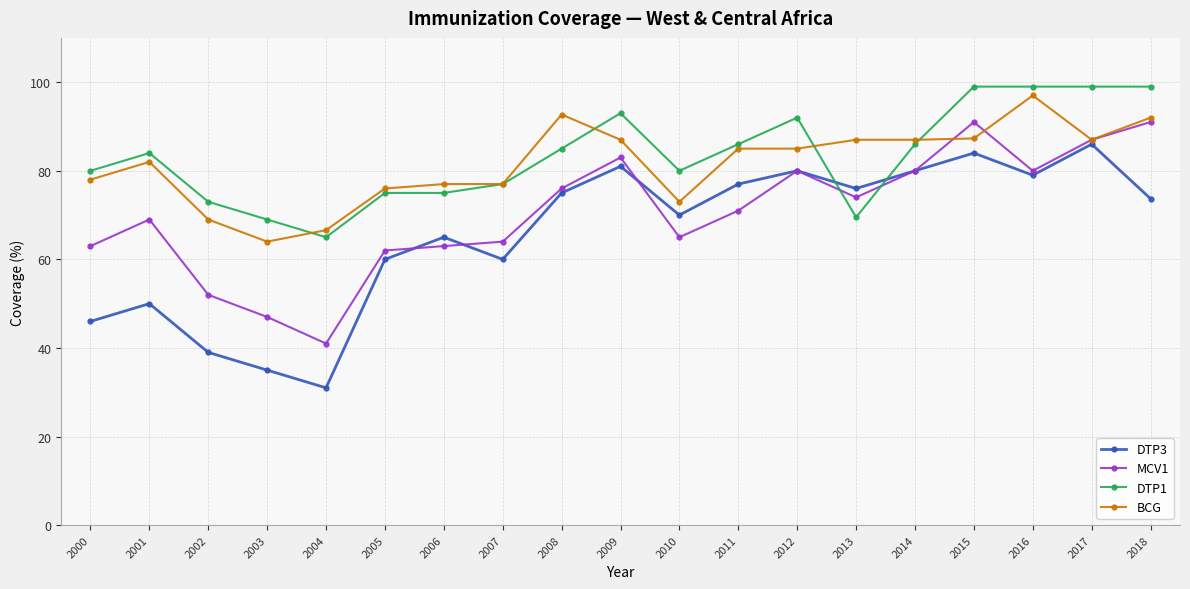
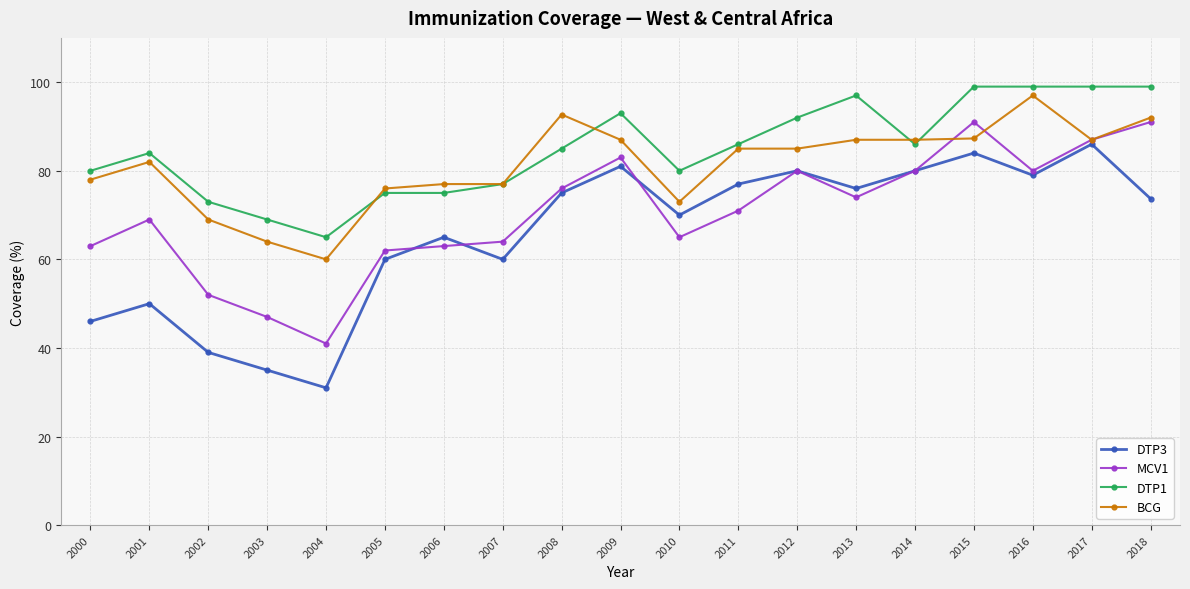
BCG, 2004: 67 -> 60
DTP1, 2013: 70 -> 97
